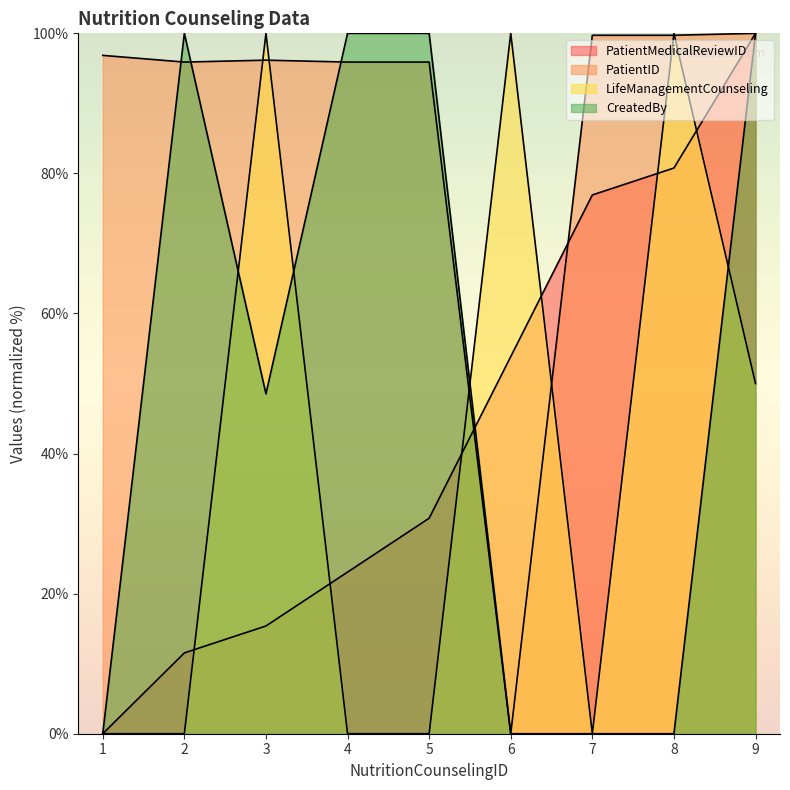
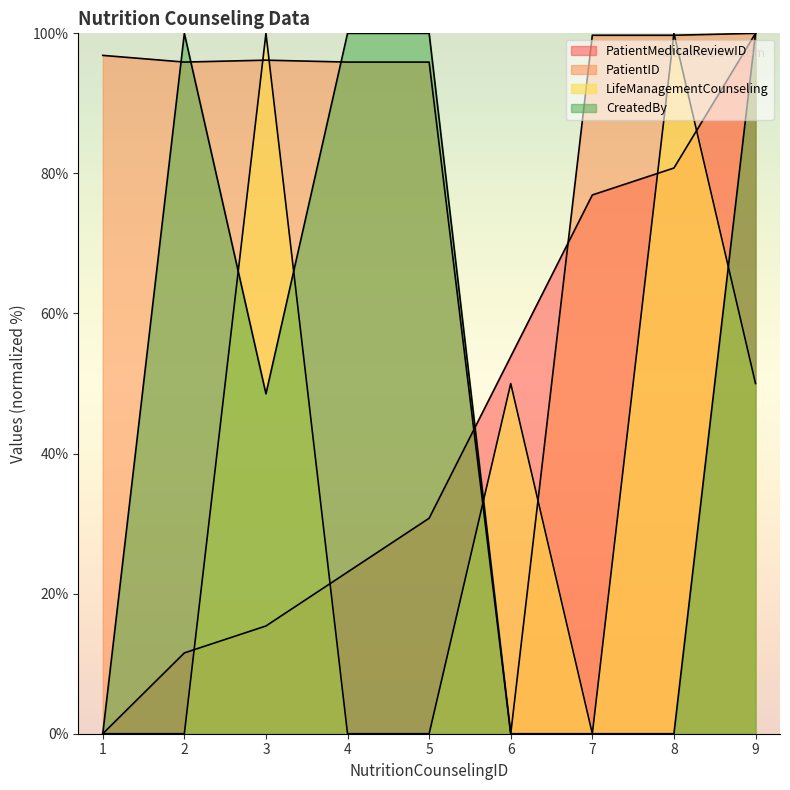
LifeManagementCounseling, 6: 100% -> 50%
